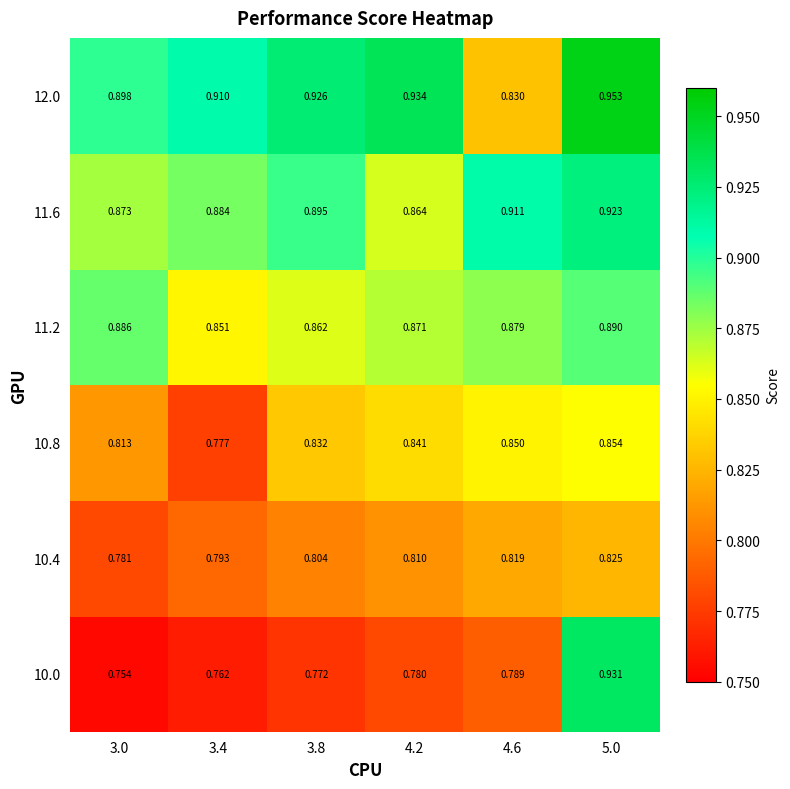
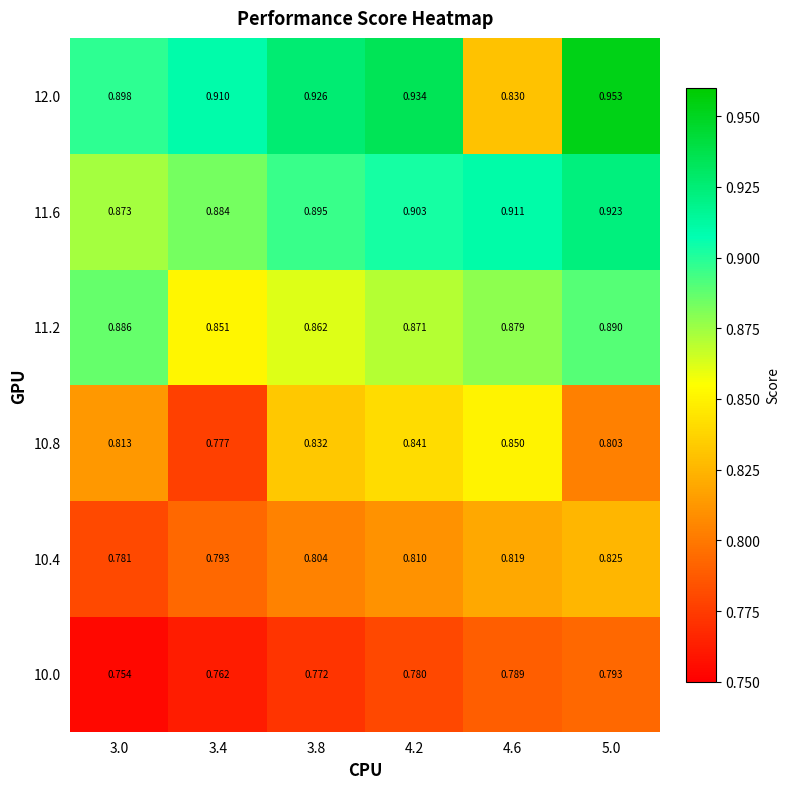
11.6, 4.2: 0.864 -> 0.903
10.8, 5.0: 0.854 -> 0.803
10.0, 5.0: 0.931 -> 0.793
